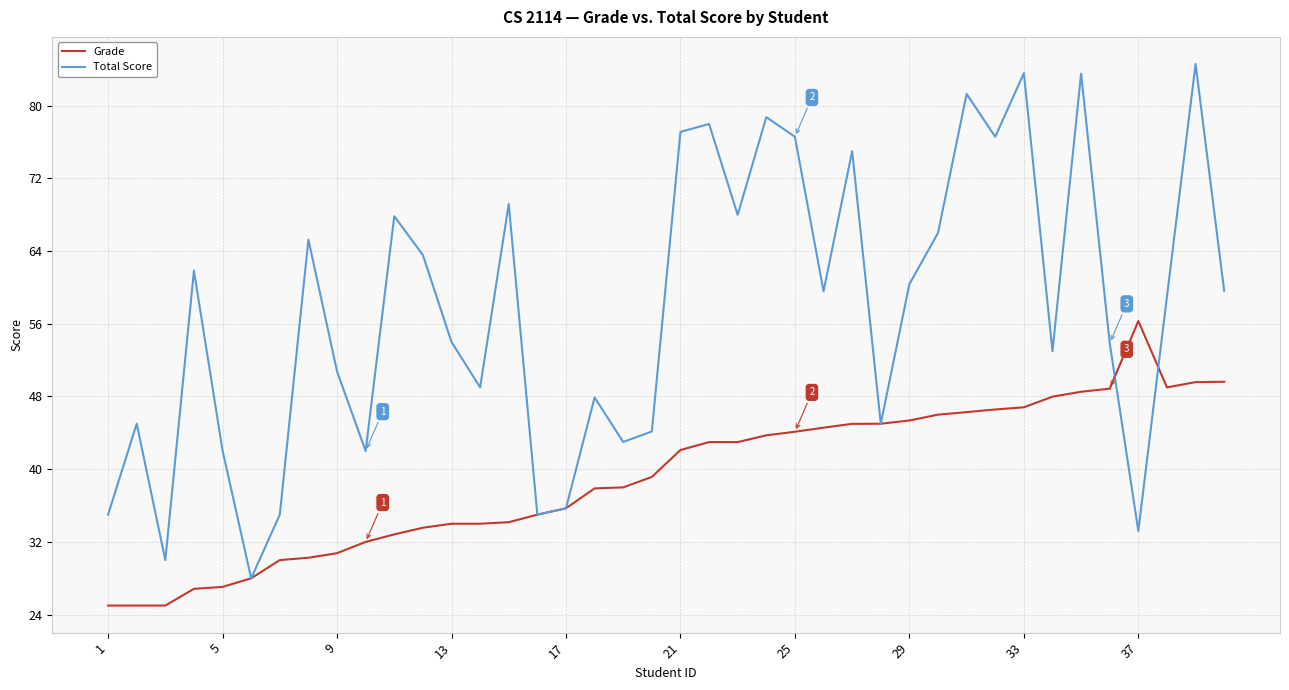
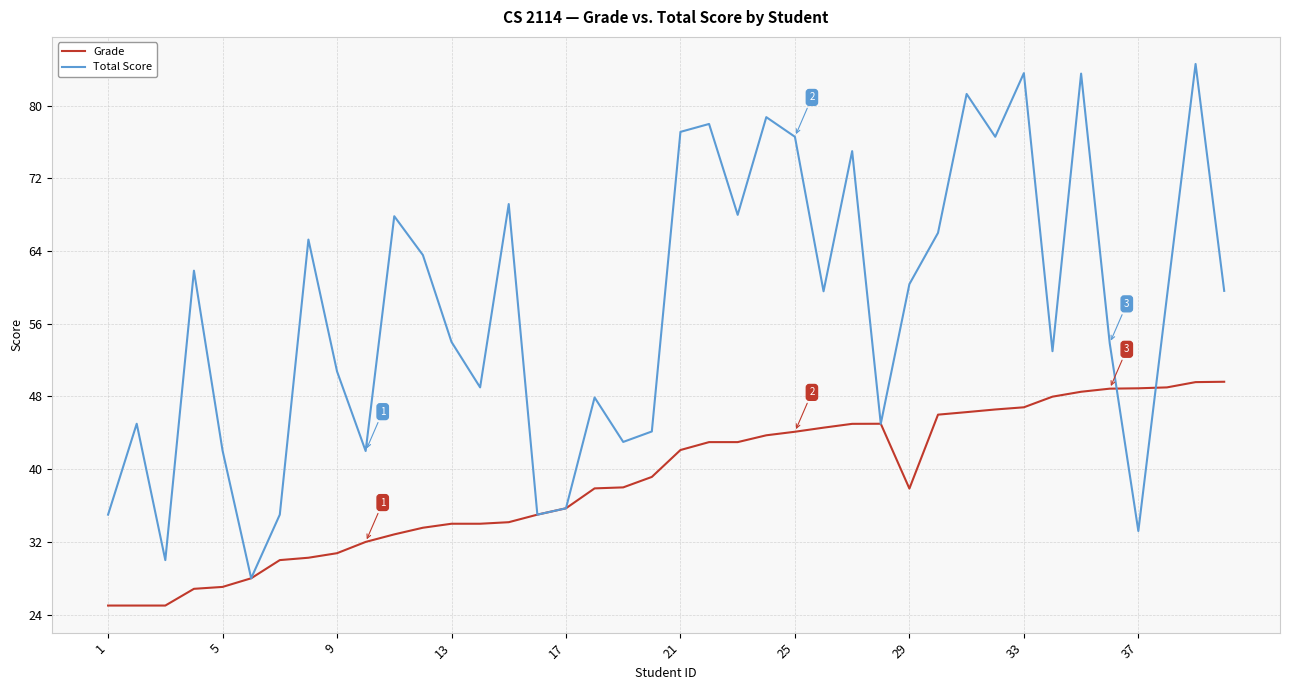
Grade, 29: 45 -> 38
Grade, 37: 56 -> 49
